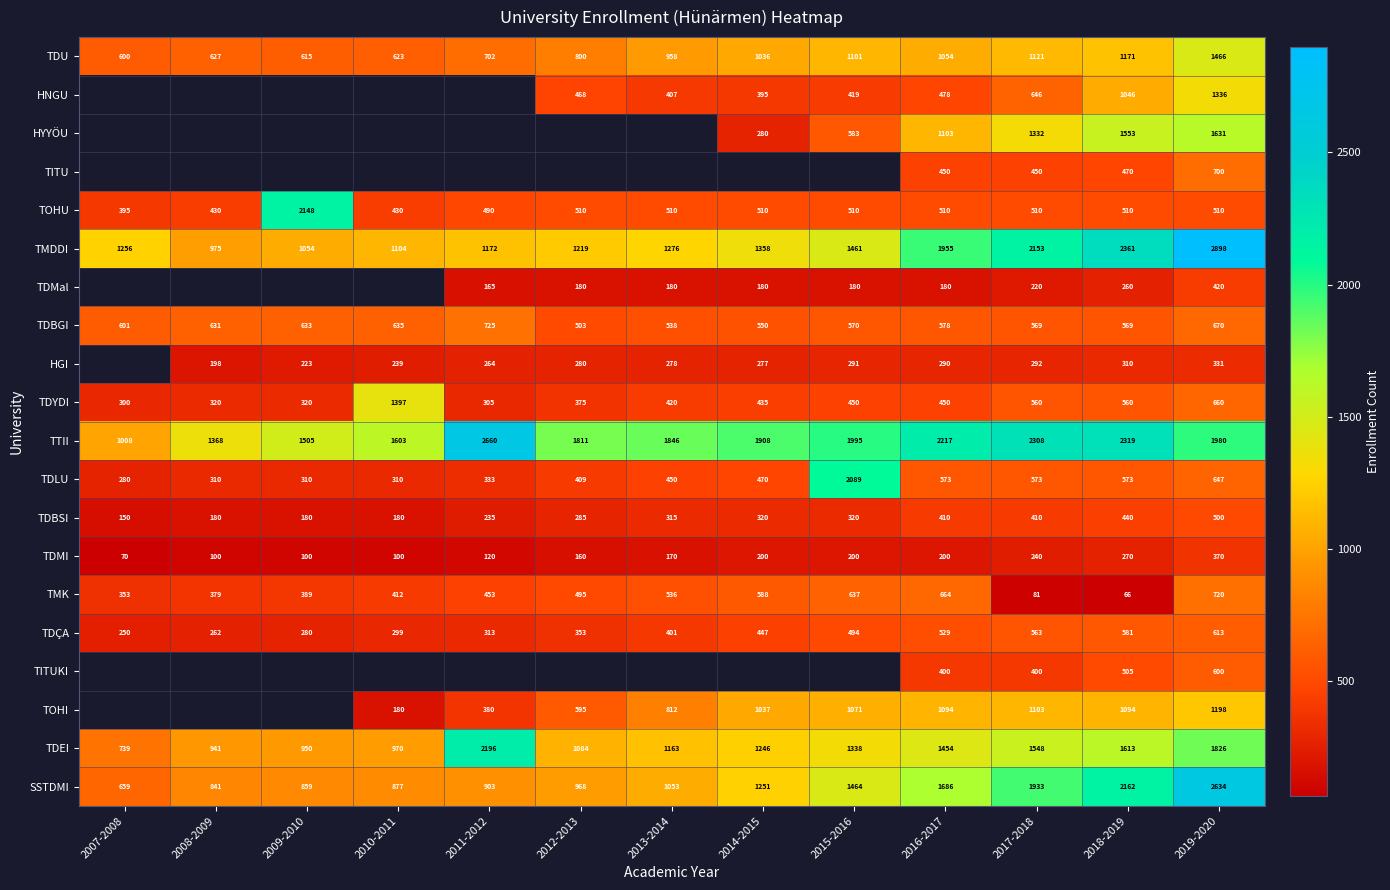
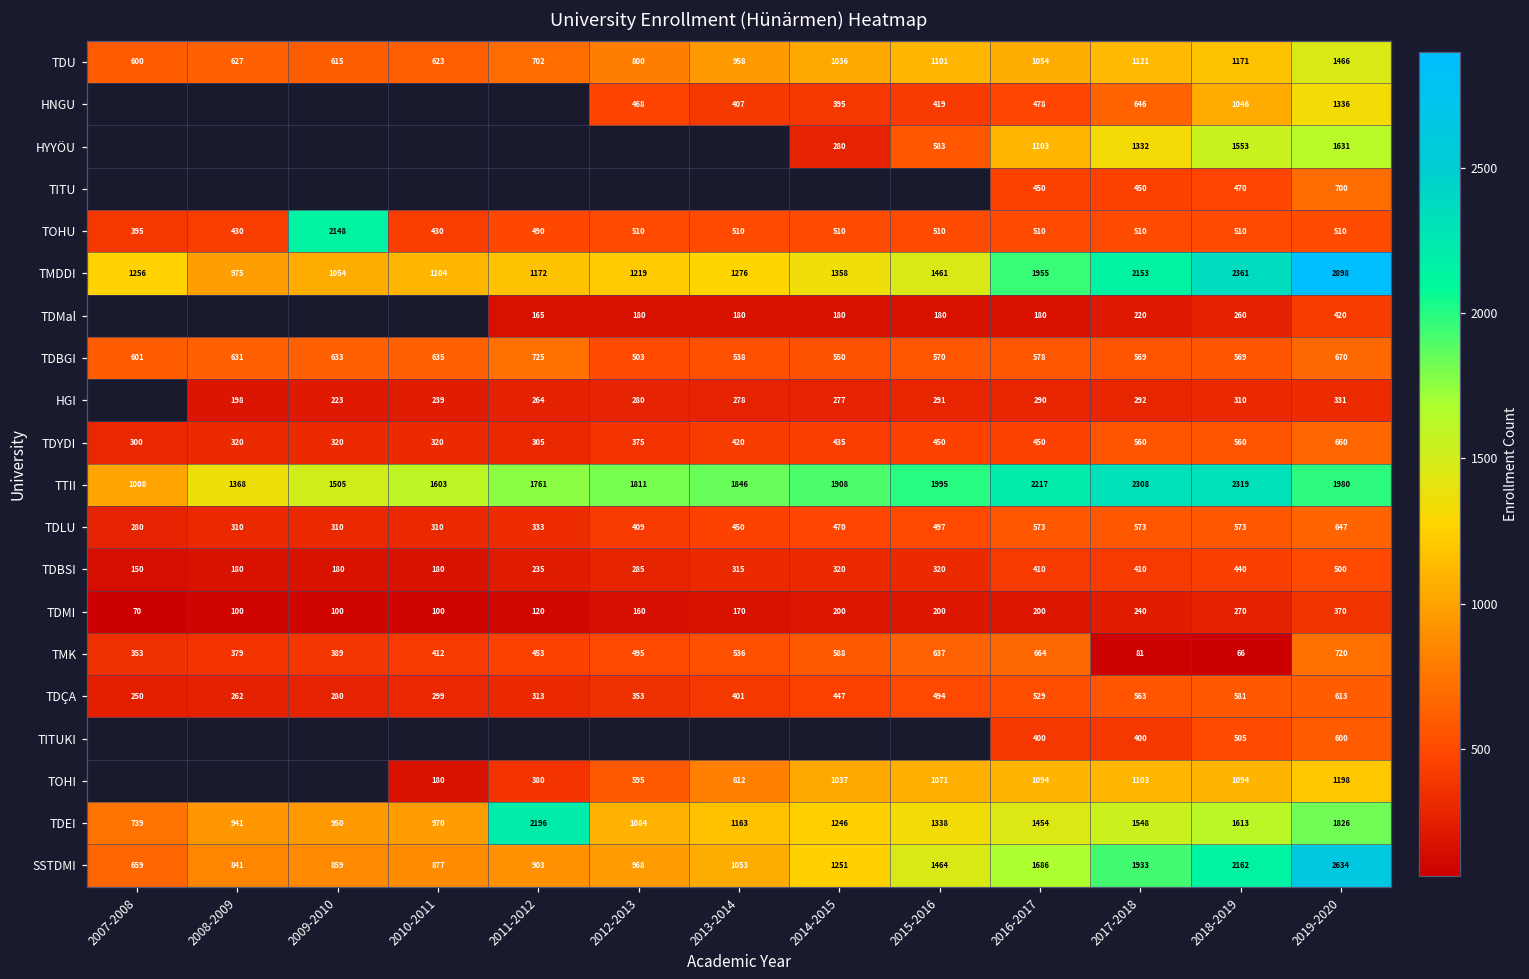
TDYDI, 2010-2011: 1397 -> 320
TTII, 2011-2012: 2660 -> 1761
TDLU, 2015-2016: 2089 -> 497
